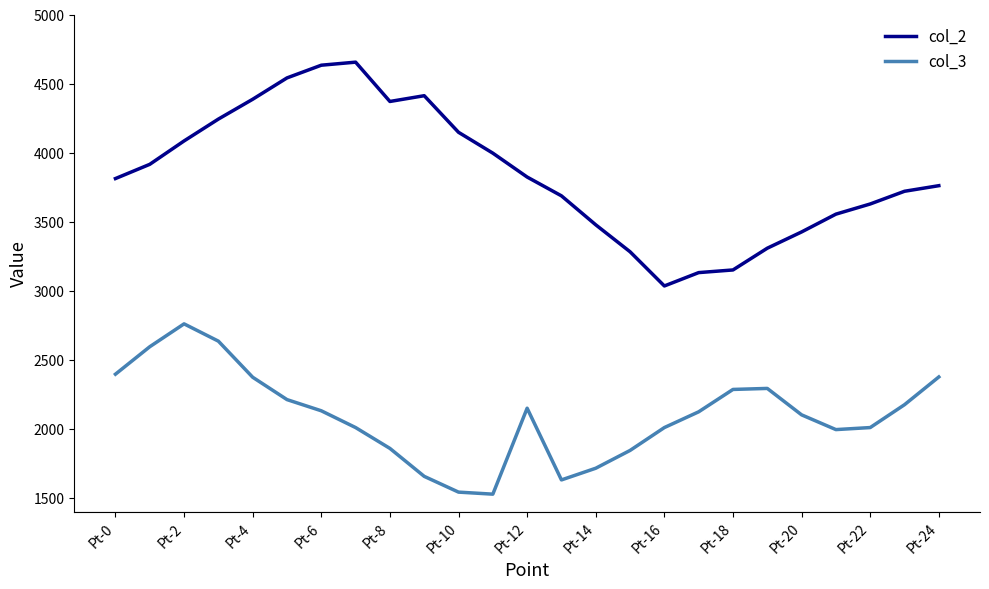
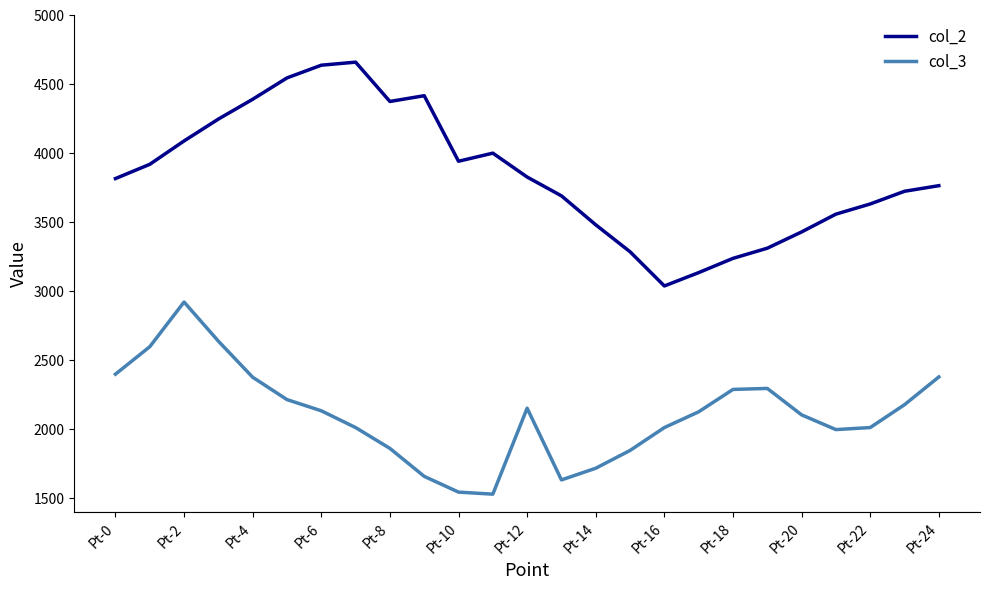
col_3, Pt-2: 2760 -> 2920
col_2, Pt-10: 4150 -> 3940
col_2, Pt-18: 3150 -> 3230
